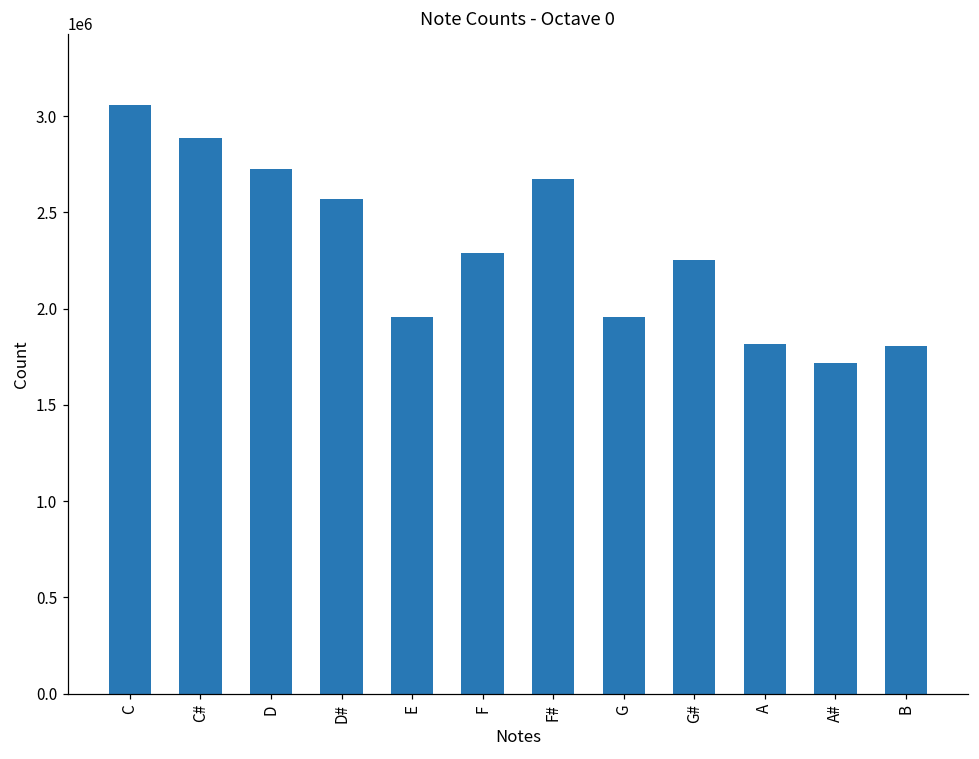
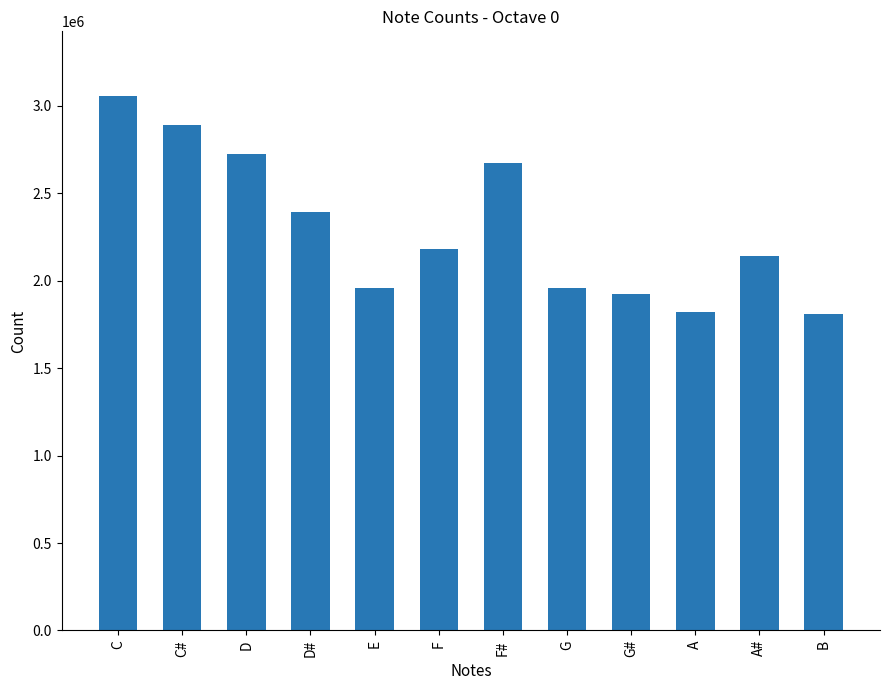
D#: 2570000 -> 2390000
F: 2290000 -> 2180000
G#: 2250000 -> 1930000
A#: 1720000 -> 2140000
